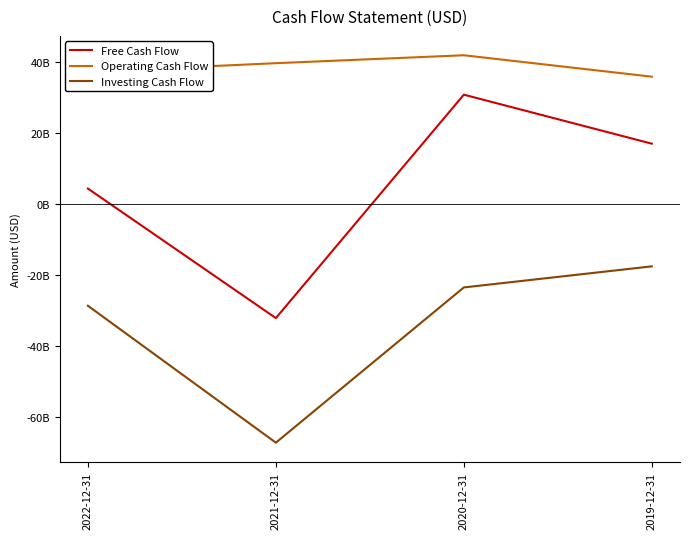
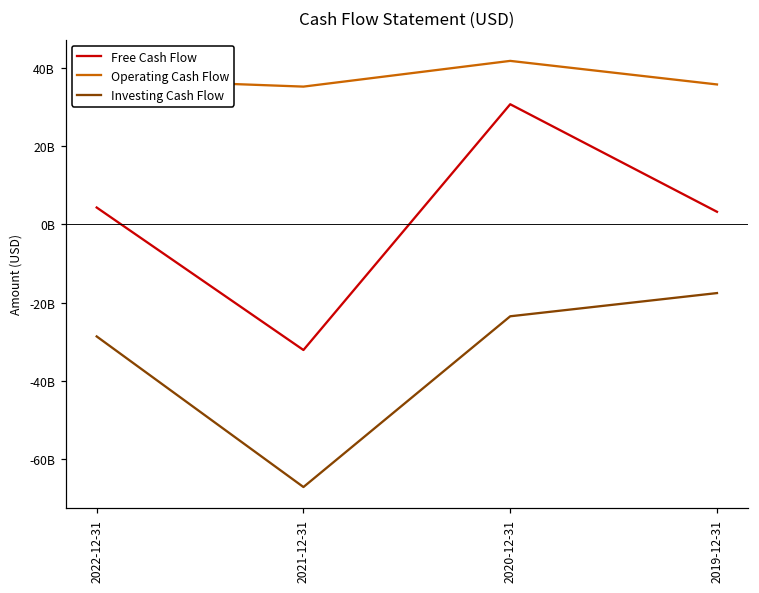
Operating Cash Flow, 2021-12-31: 40000000000 -> 35000000000
Free Cash Flow, 2019-12-31: 17000000000 -> 3000000000
